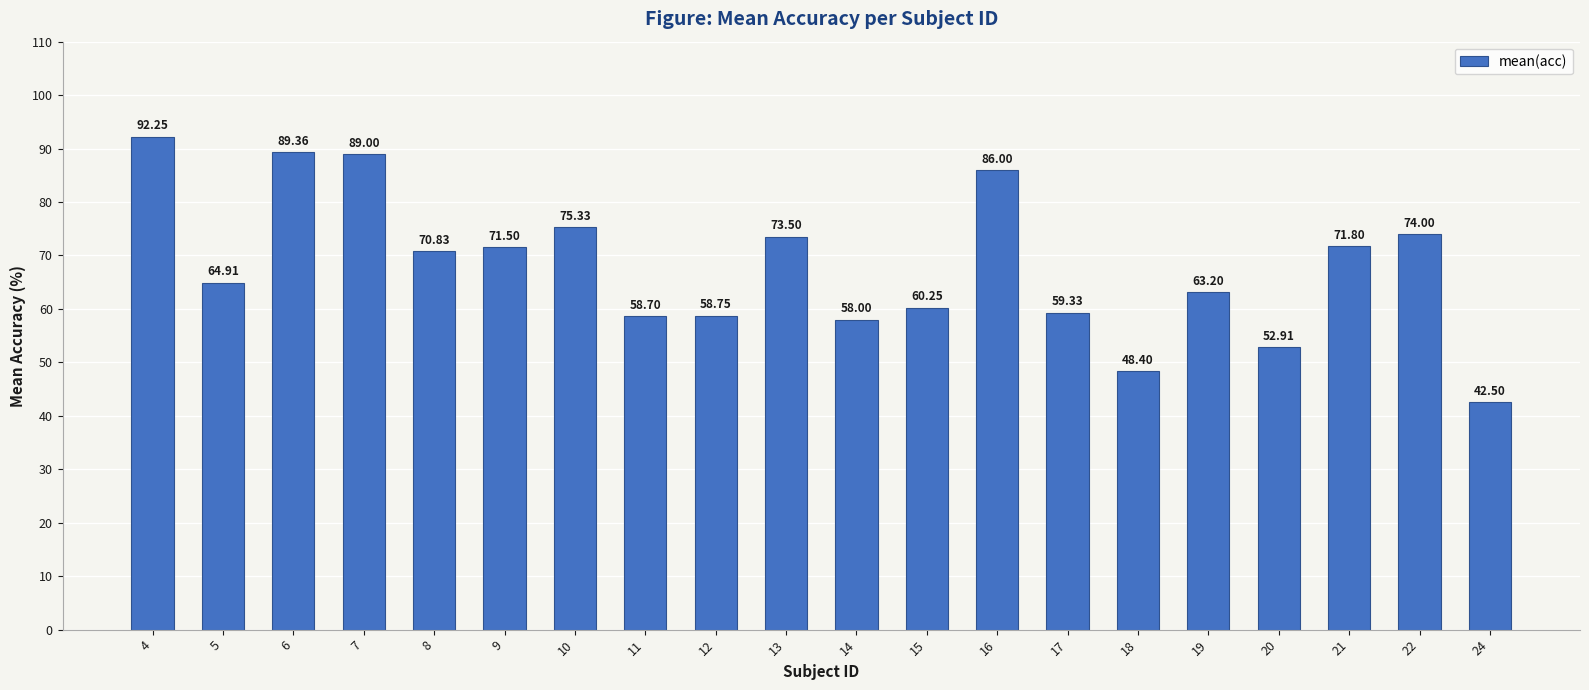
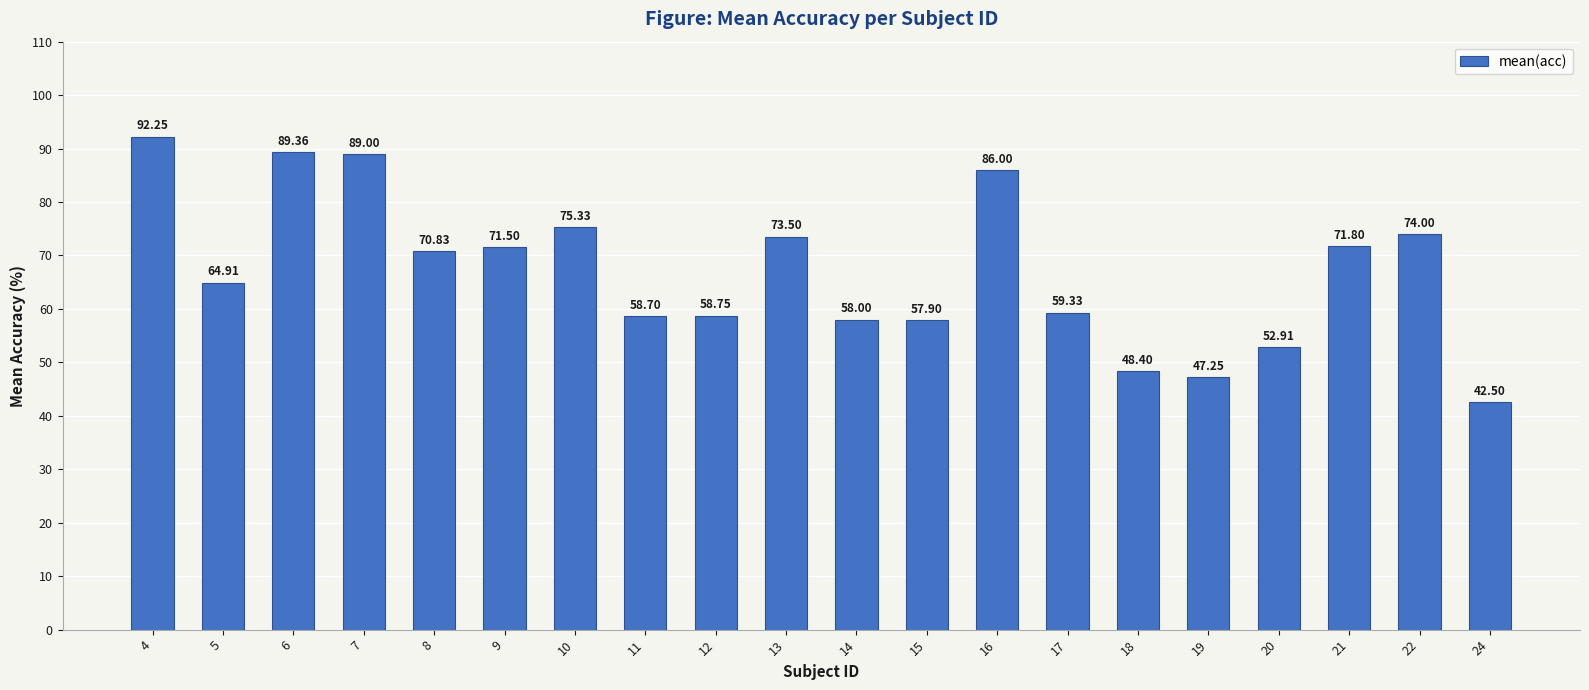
15: 60.25 -> 57.90
19: 63.20 -> 47.25
